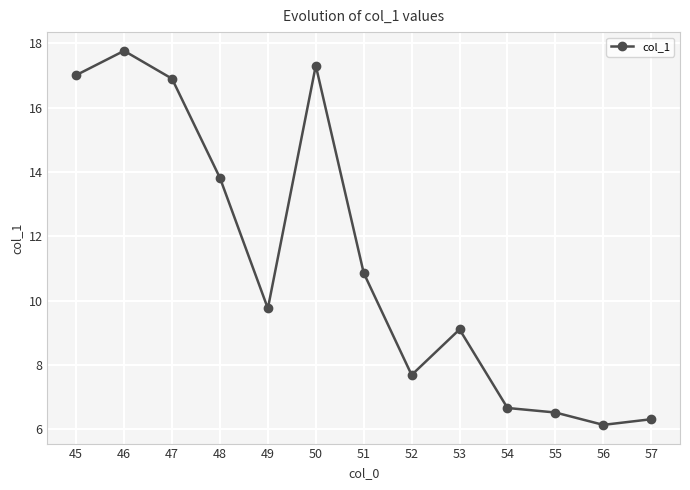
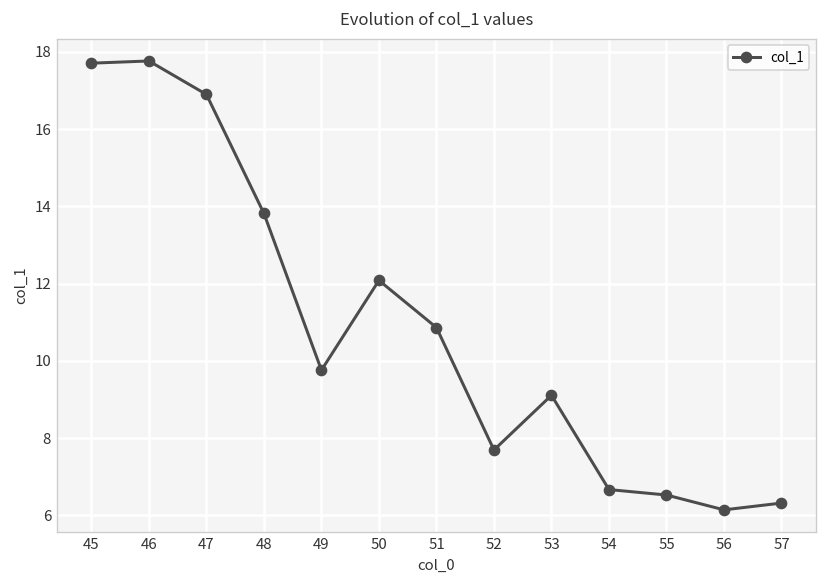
45: 17.0 -> 17.7
50: 17.3 -> 12.1
